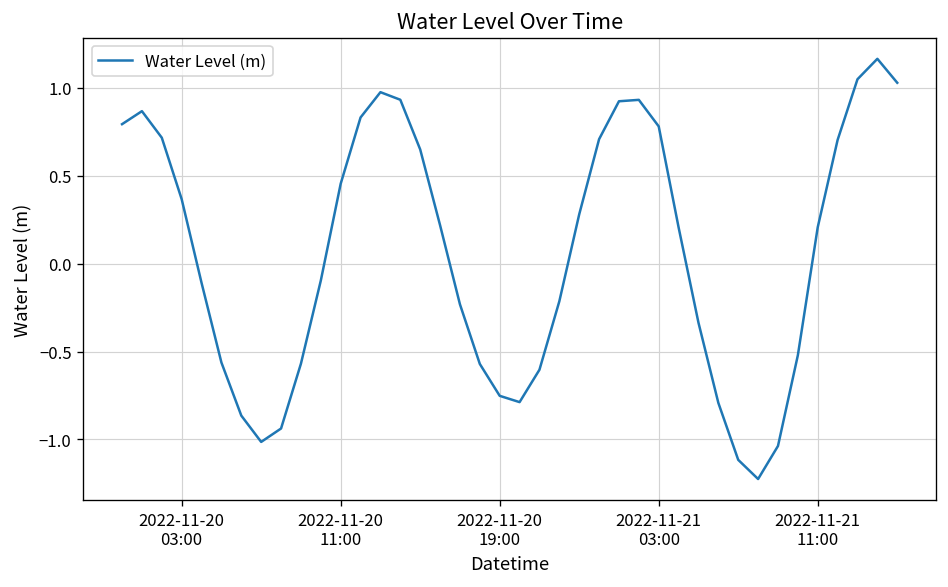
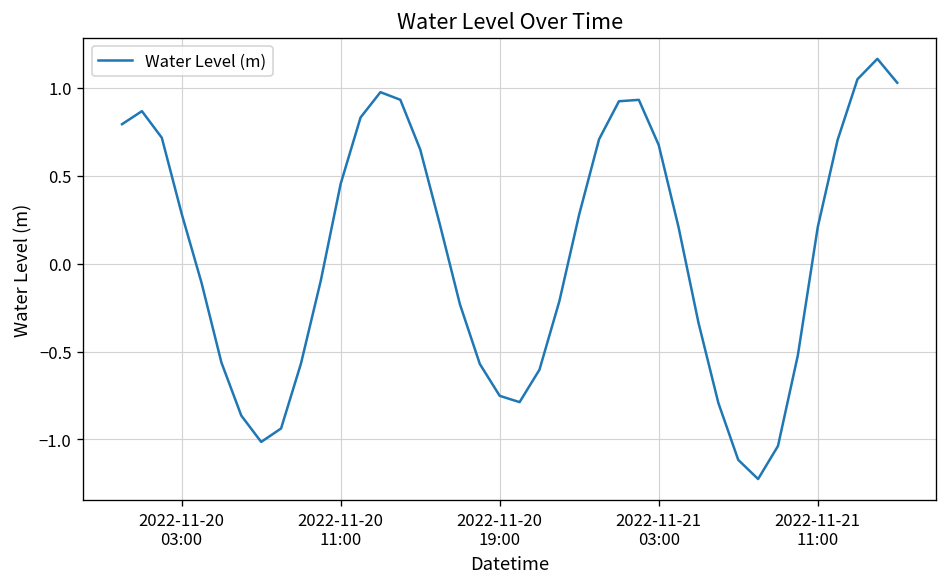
2022-11-20 03:00: 0.37 -> 0.28
2022-11-21 03:00: 0.78 -> 0.67
